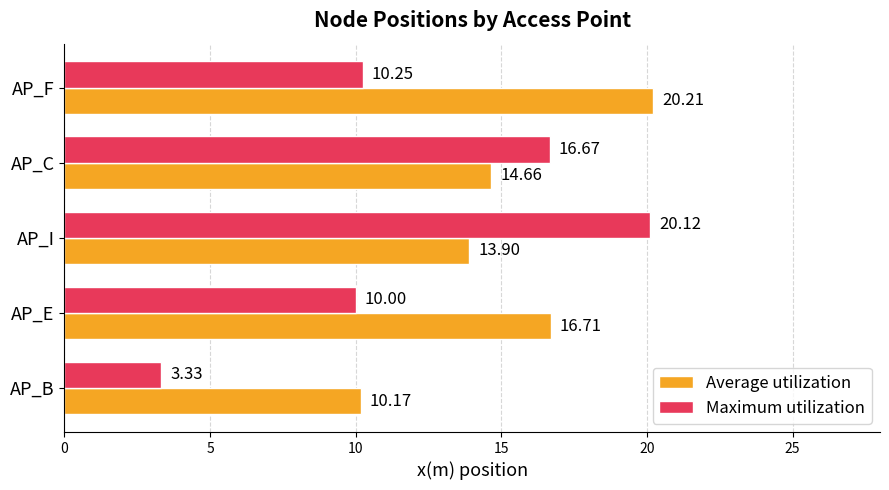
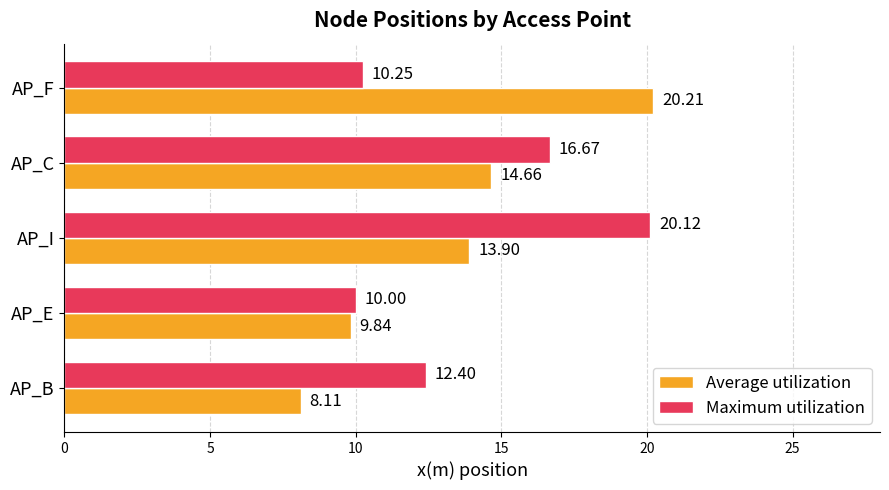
Average utilization, AP_E: 16.71 -> 9.84
Maximum utilization, AP_B: 3.33 -> 12.40
Average utilization, AP_B: 10.17 -> 8.11
